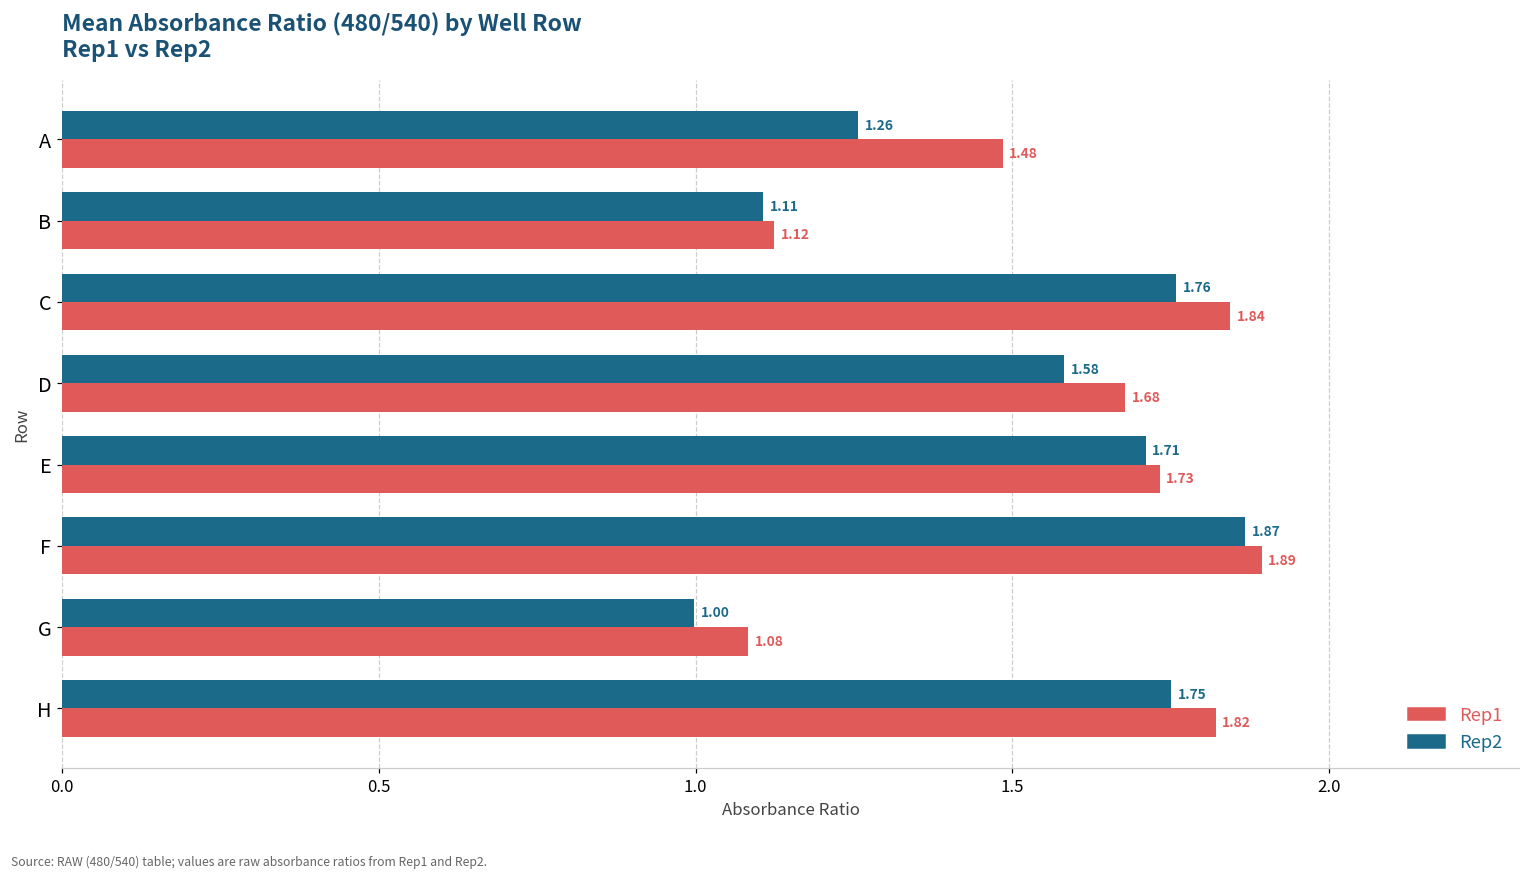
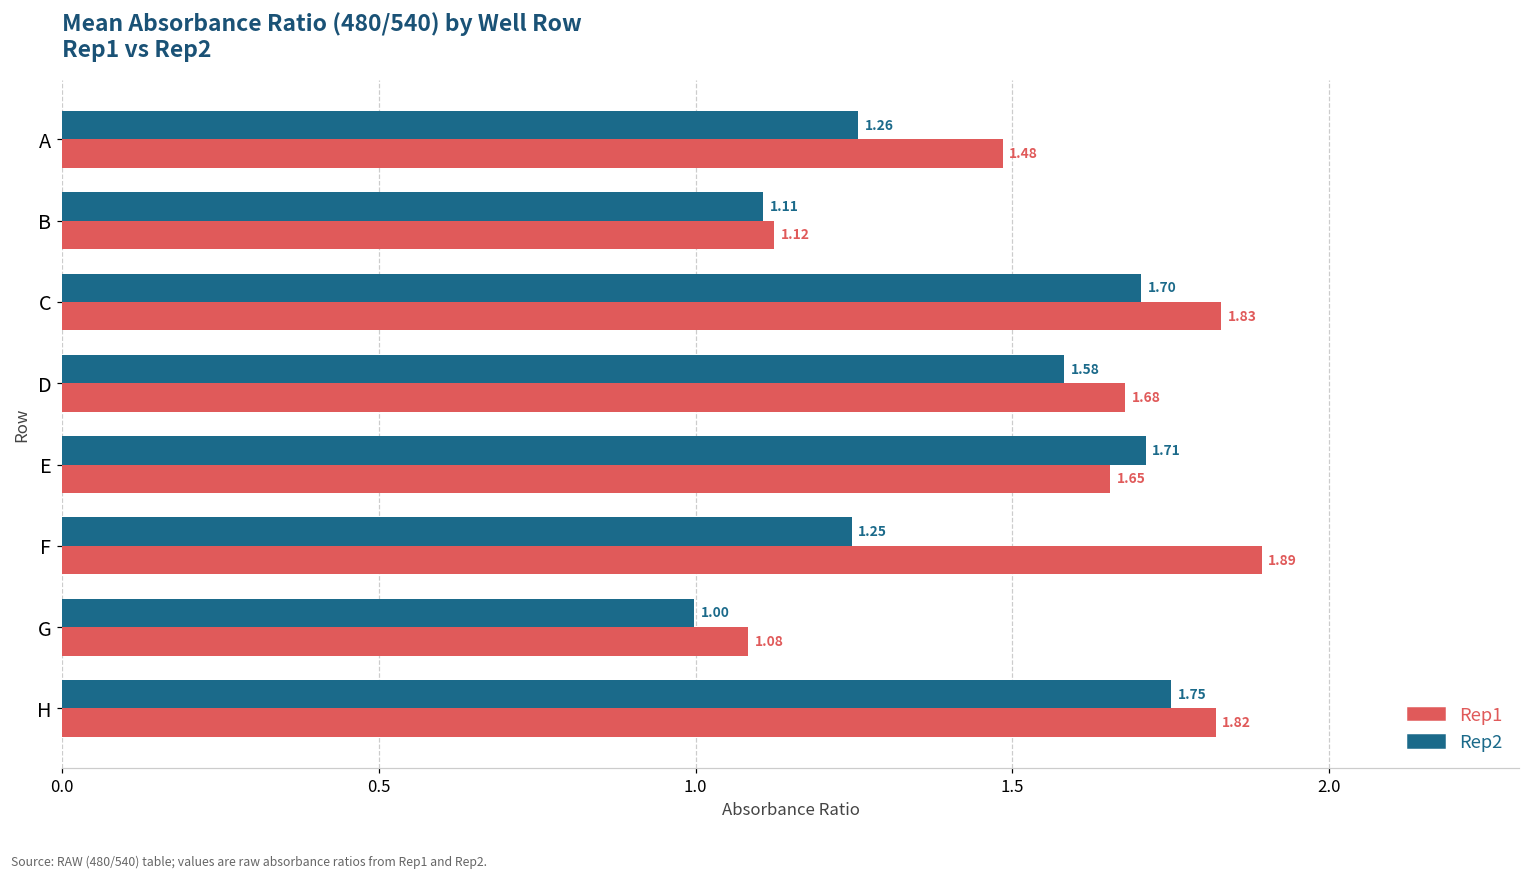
Rep2, C: 1.76 -> 1.70
Rep1, C: 1.84 -> 1.83
Rep1, E: 1.73 -> 1.65
Rep2, F: 1.87 -> 1.25
